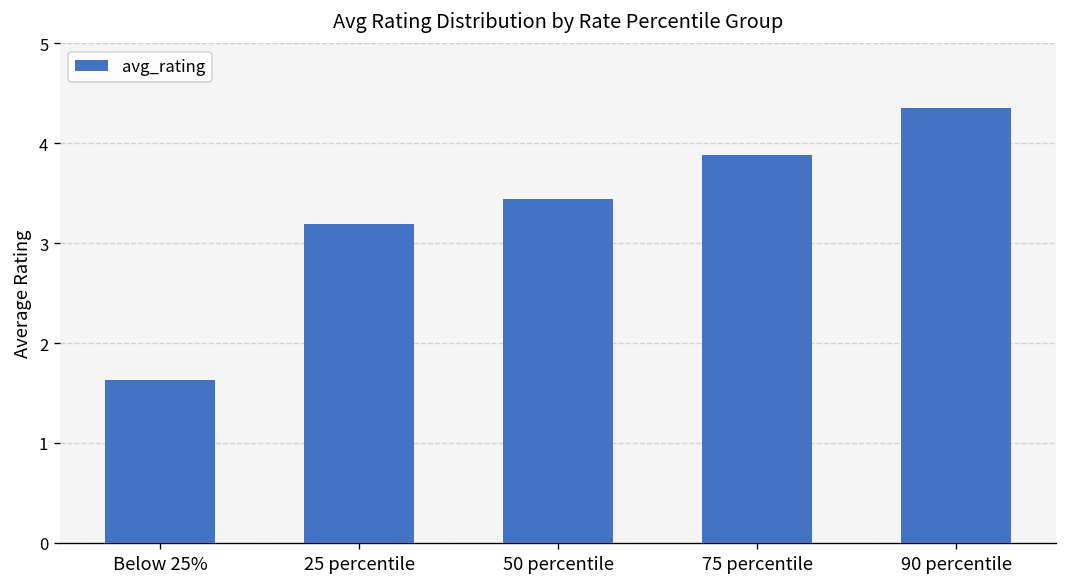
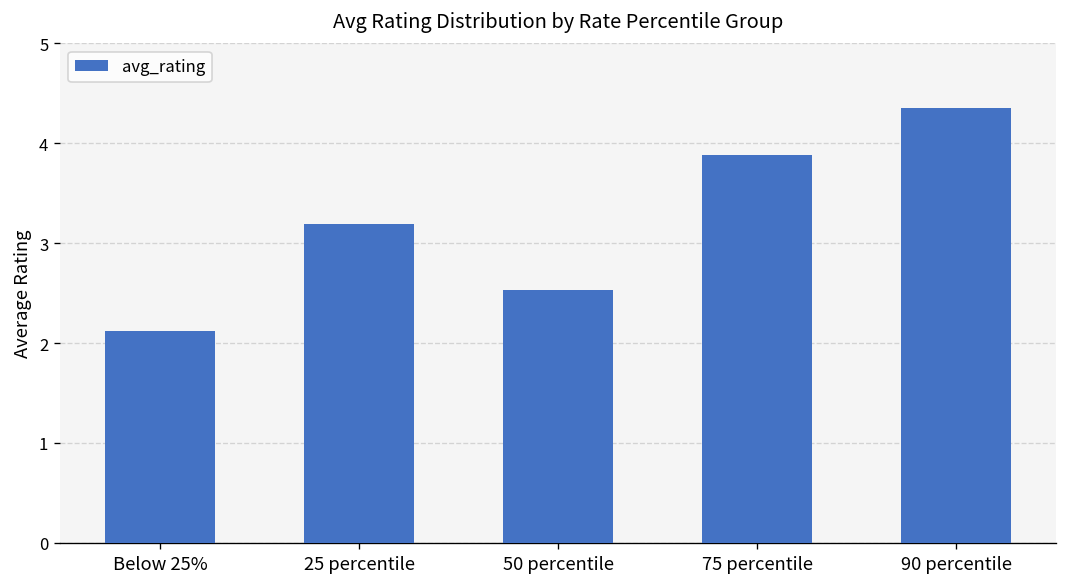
Below 25%: 1.6 -> 2.1
50 percentile: 3.4 -> 2.5
